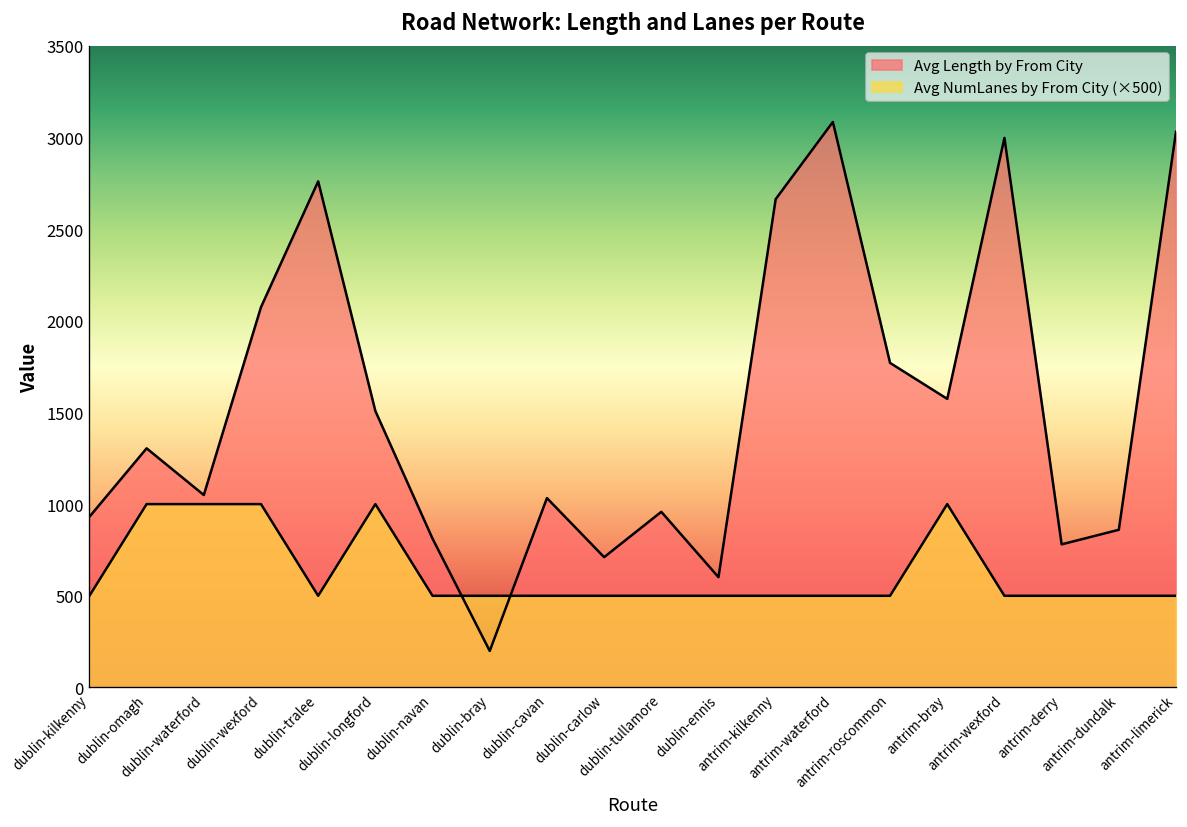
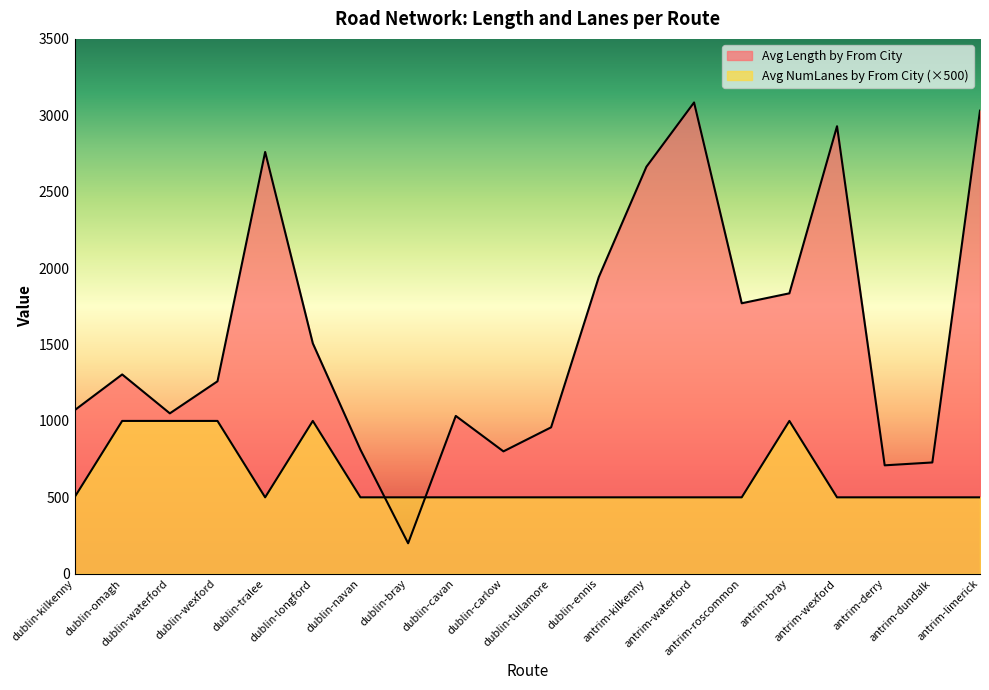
Avg Length by From City, dublin-kilkenny: 930 -> 1070
Avg Length by From City, dublin-wexford: 2070 -> 1260
Avg Length by From City, dublin-carlow: 710 -> 800
Avg Length by From City, dublin-ennis: 600 -> 1940
Avg Length by From City, antrim-bray: 1570 -> 1830
Avg Length by From City, antrim-wexford: 3000 -> 2930
Avg Length by From City, antrim-derry: 780 -> 710
Avg Length by From City, antrim-dundalk: 860 -> 730
